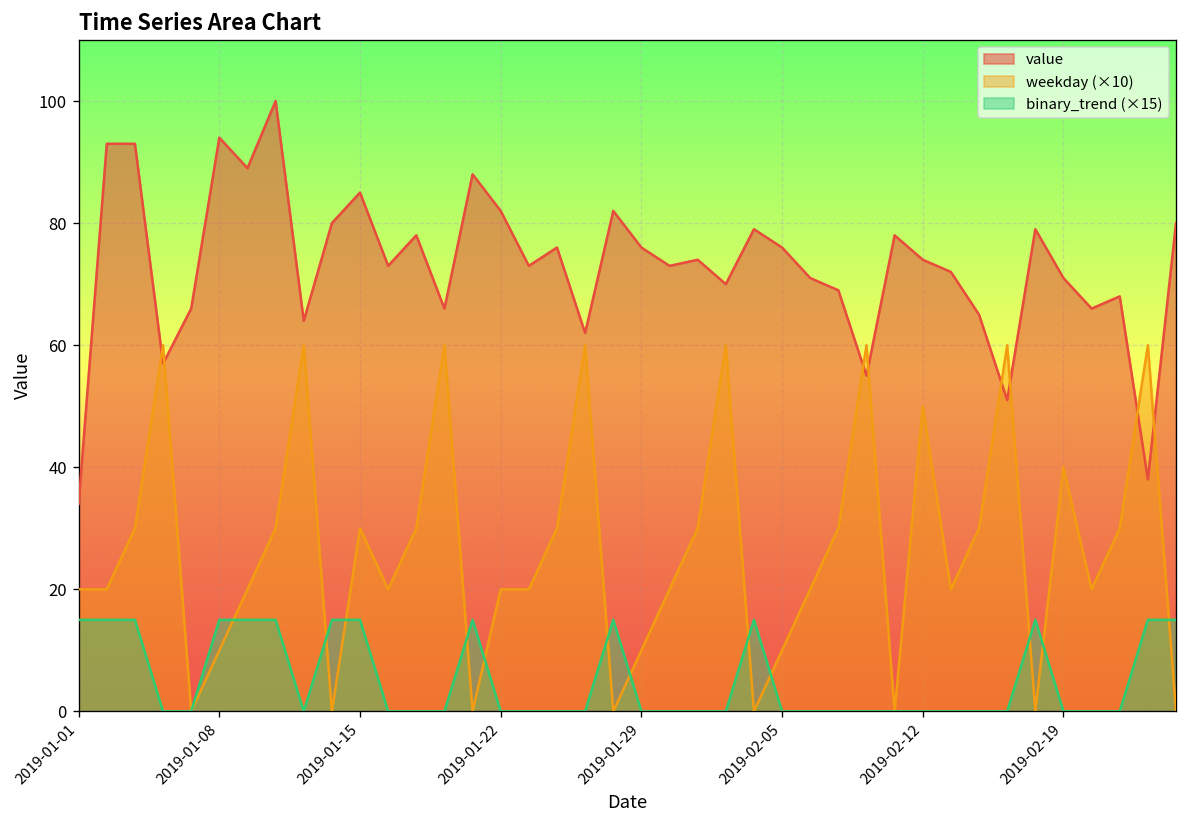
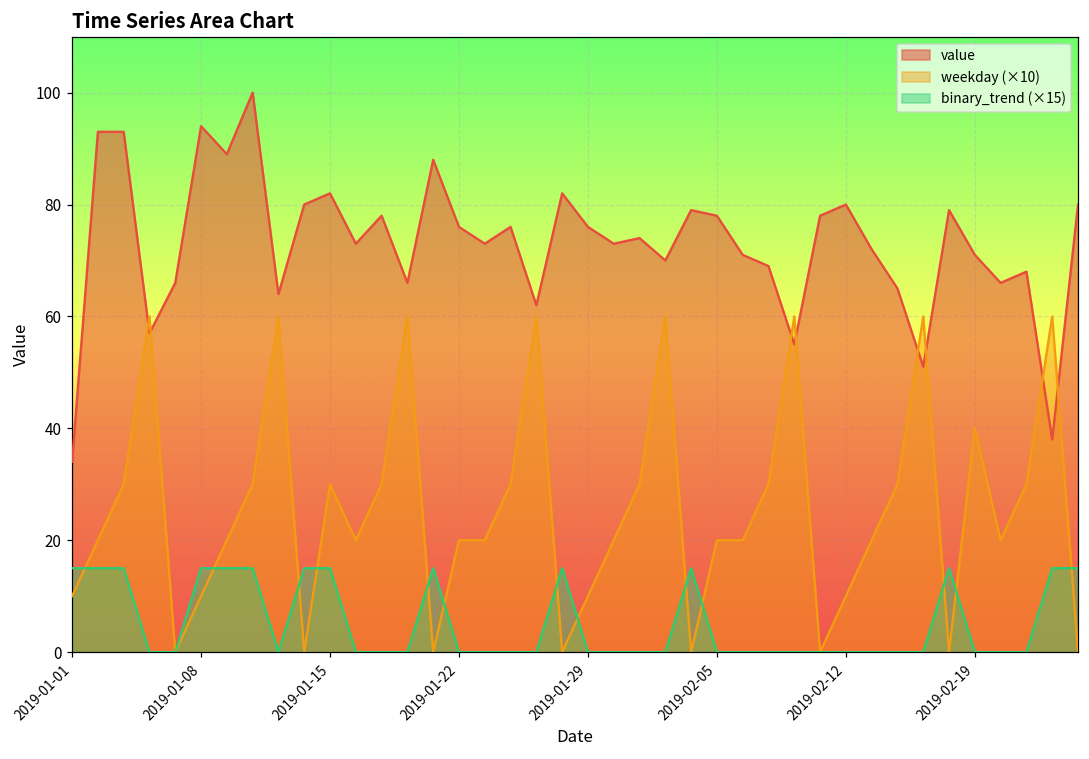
weekday (×10), 2019-01-01: 20 -> 10
value, 2019-01-15: 85 -> 82
value, 2019-01-22: 82 -> 76
value, 2019-02-05: 76 -> 78
weekday (×10), 2019-02-05: 10 -> 20
value, 2019-02-12: 74 -> 80
weekday (×10), 2019-02-12: 50 -> 10
